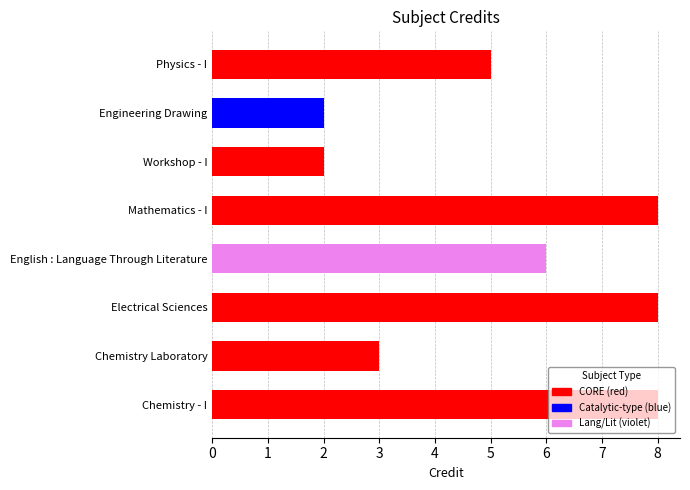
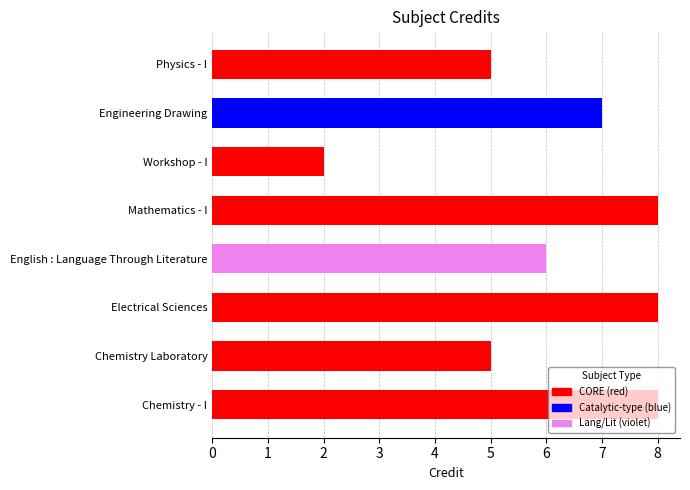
Engineering Drawing: 2 -> 7
Chemistry Laboratory: 3 -> 5
